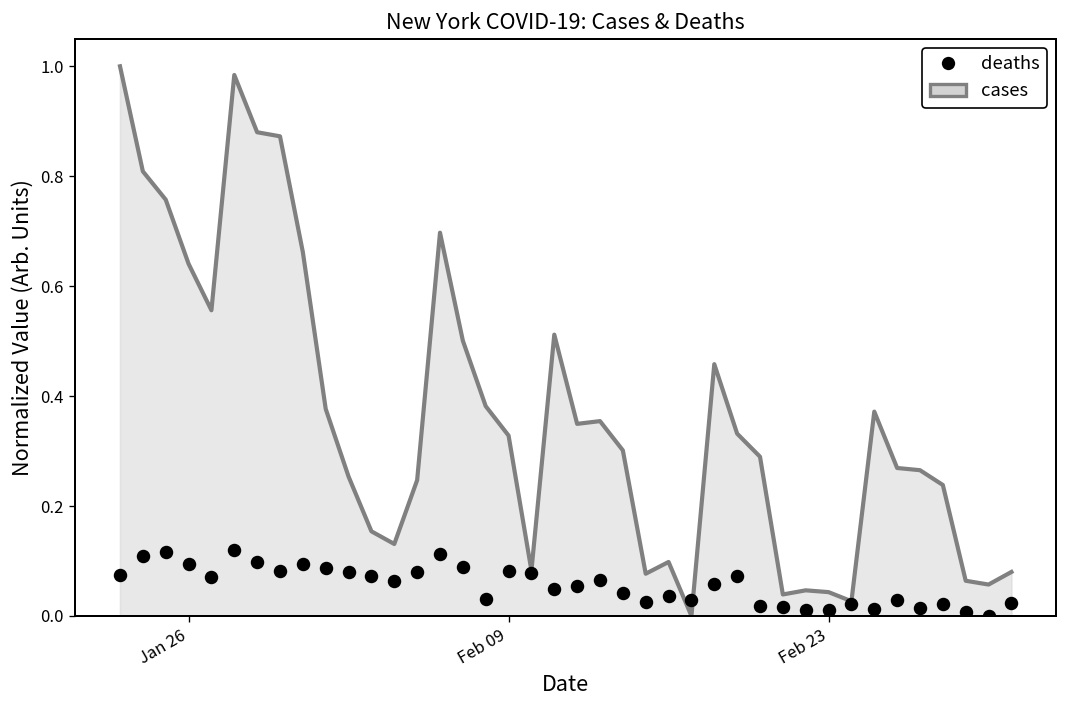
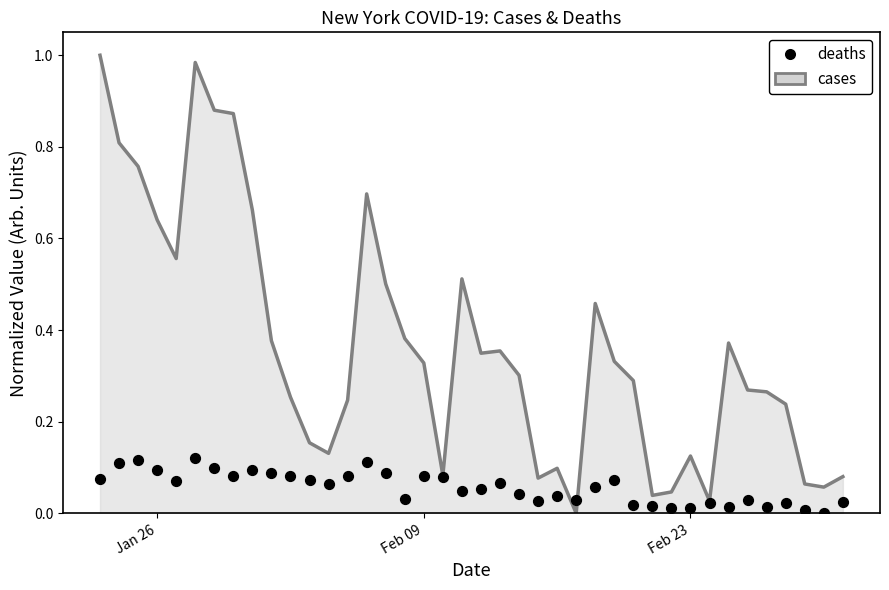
cases, Feb 23: 0.04 -> 0.13
